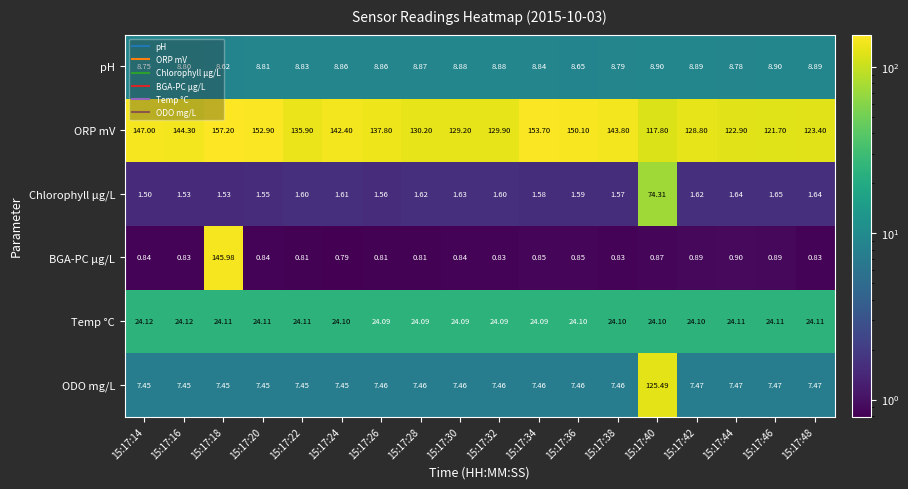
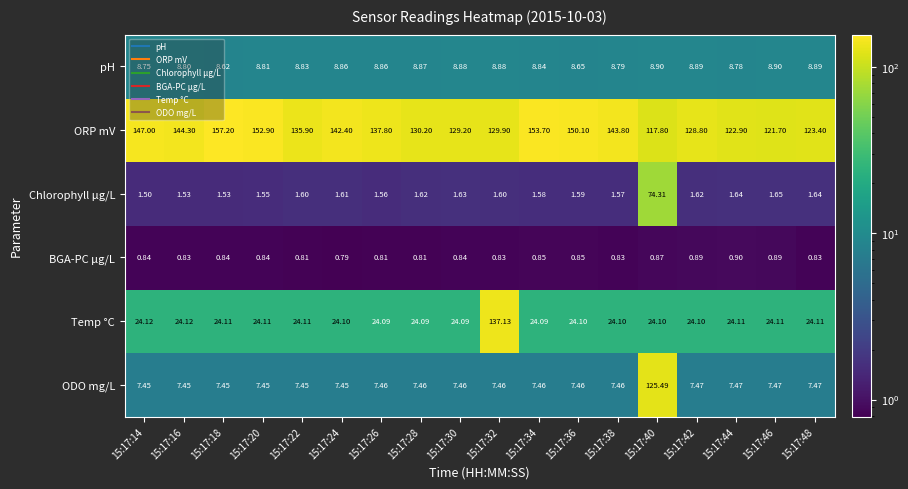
BGA-PC µg/L, 15:17:18: 145.98 -> 0.84
Temp °C, 15:17:32: 24.09 -> 137.13
